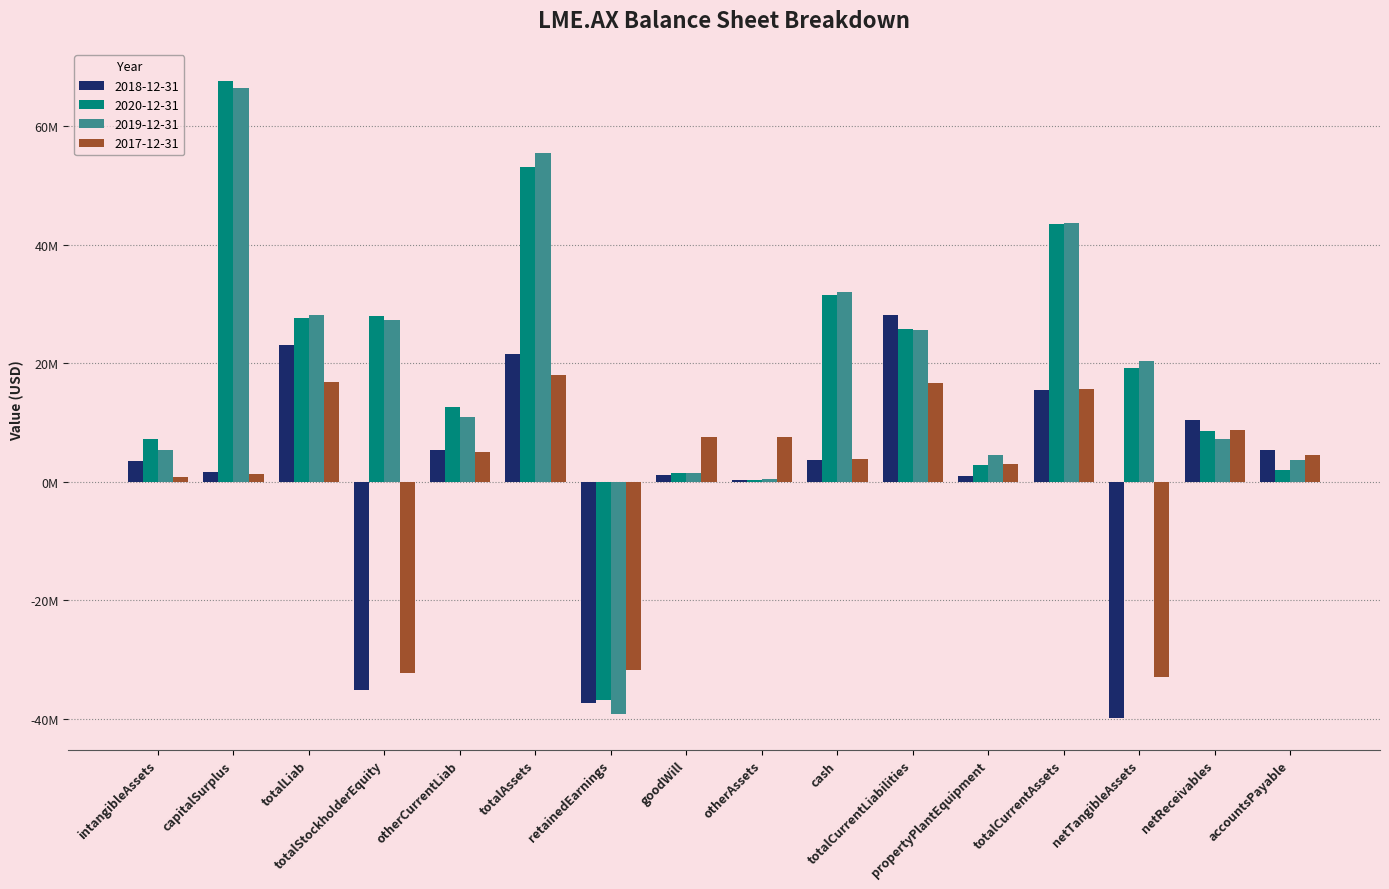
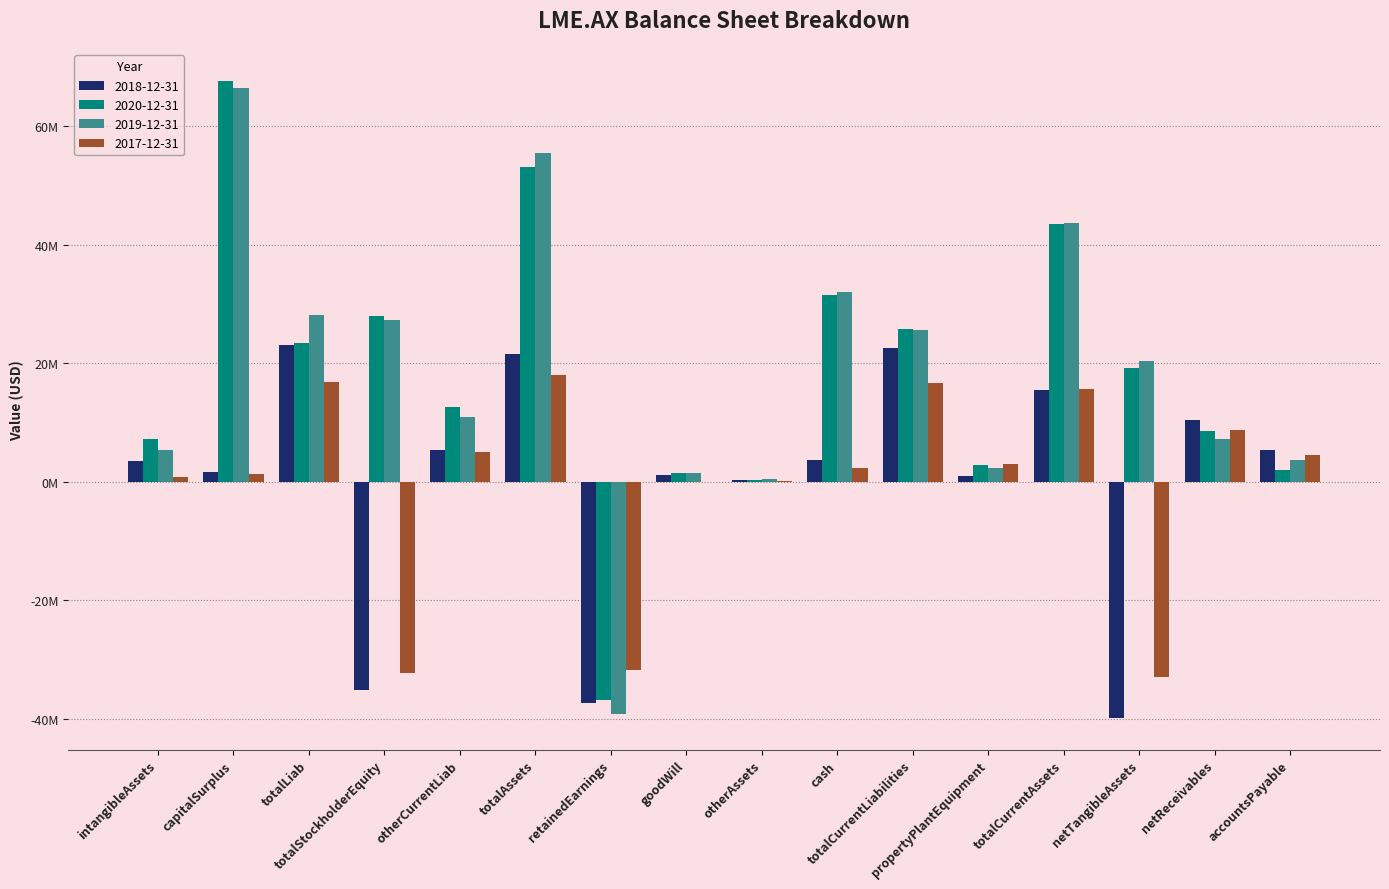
2020-12-31, totalLiab: 28000000 -> 23000000
2017-12-31, goodWill: 8000000 -> 0
2017-12-31, otherAssets: 8000000 -> 0
2017-12-31, cash: 4000000 -> 2000000
2018-12-31, totalCurrentLiabilities: 28000000 -> 23000000
2019-12-31, propertyPlantEquipment: 5000000 -> 2000000
